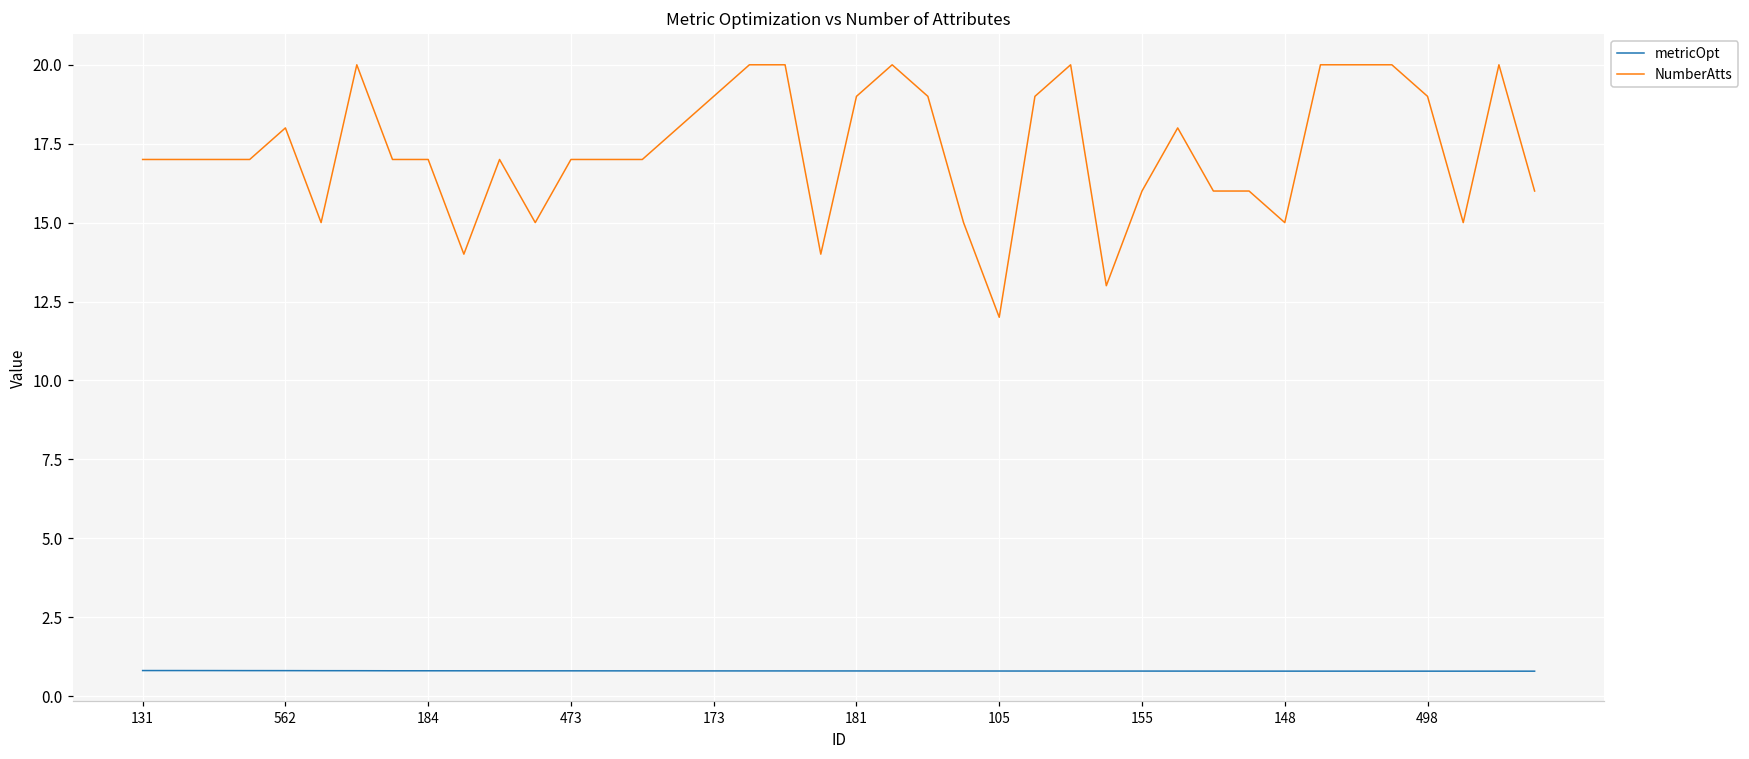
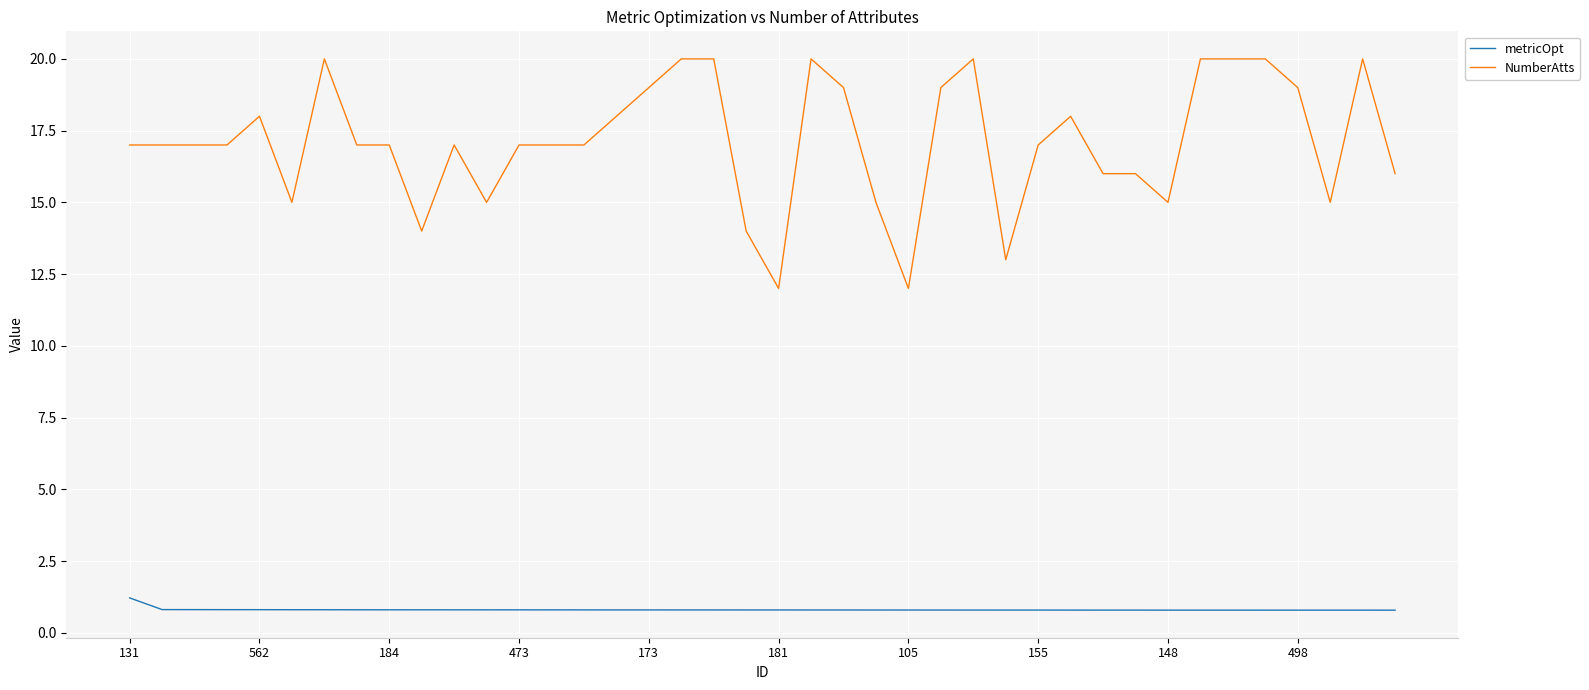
metricOpt, 131: 0.8 -> 1.2
NumberAtts, 181: 19 -> 12
NumberAtts, 155: 16 -> 17
